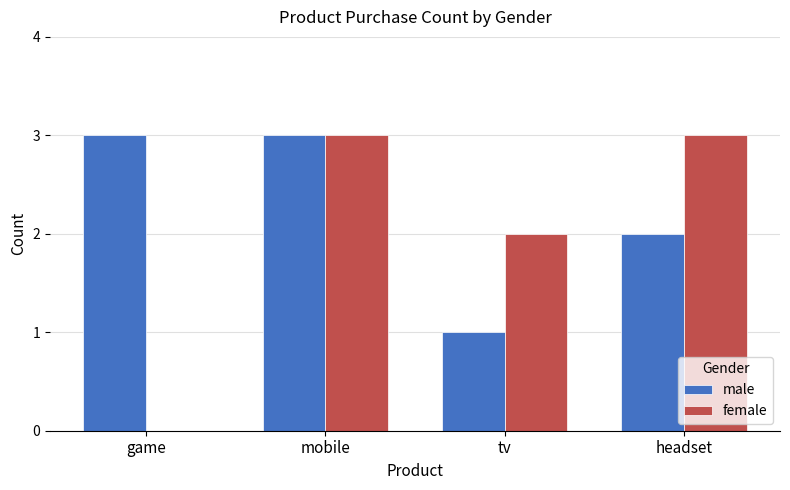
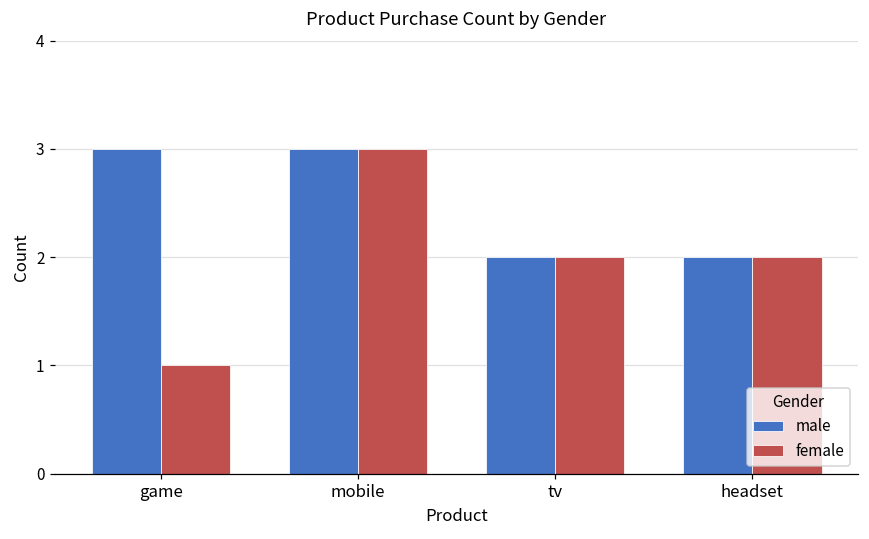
female, game: 0 -> 1
male, tv: 1 -> 2
female, headset: 3 -> 2
